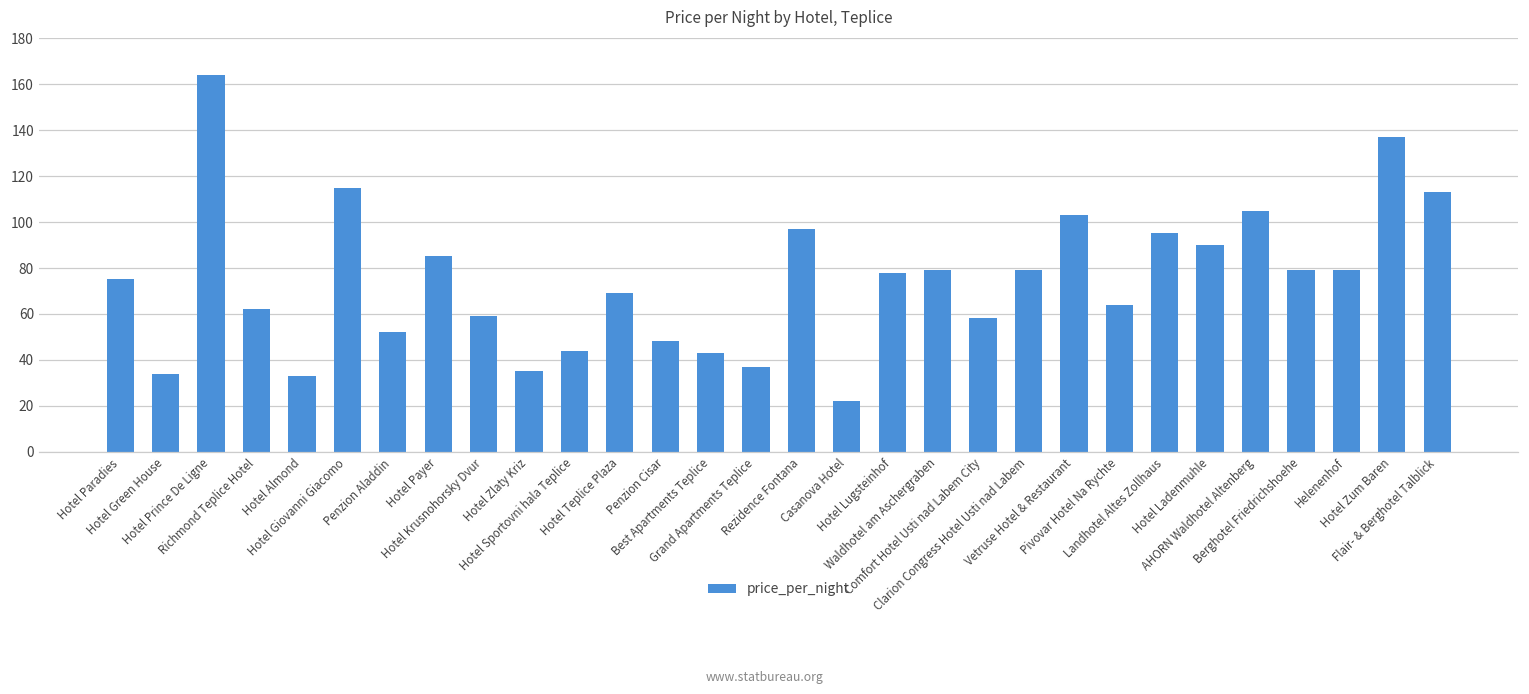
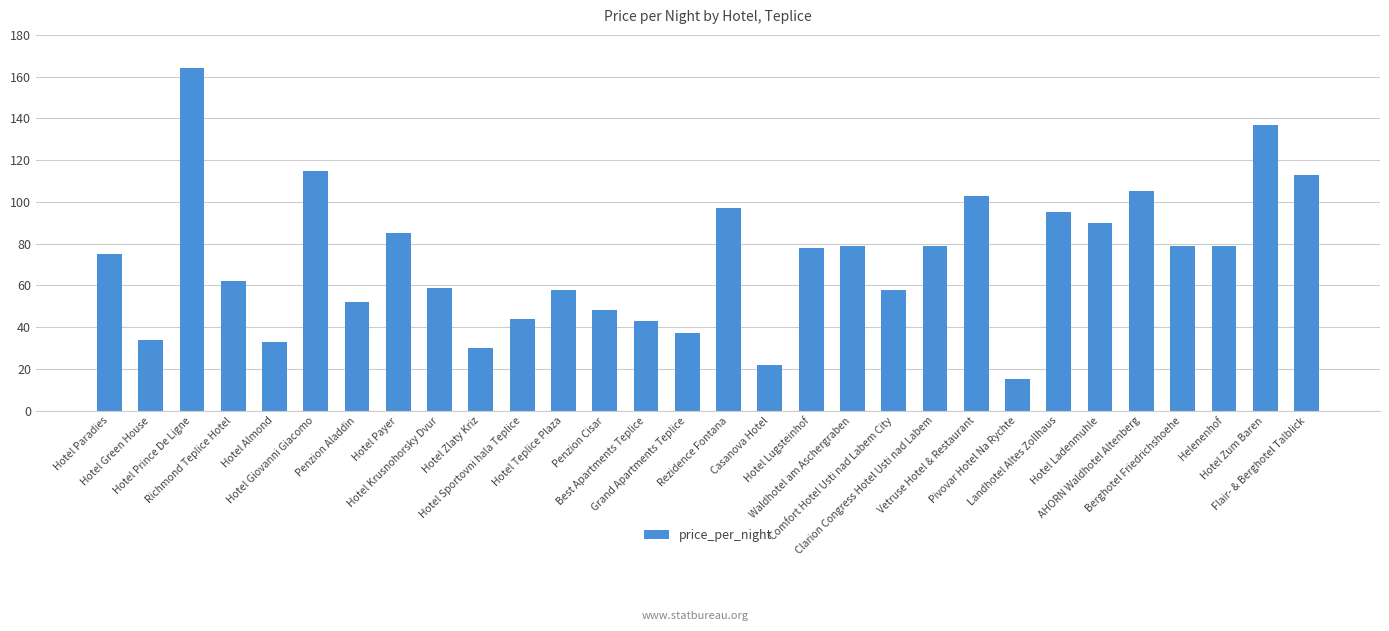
Hotel Zlaty Kriz: 35 -> 30
Hotel Teplice Plaza: 69 -> 58
Pivovar Hotel Na Rychte: 64 -> 15
